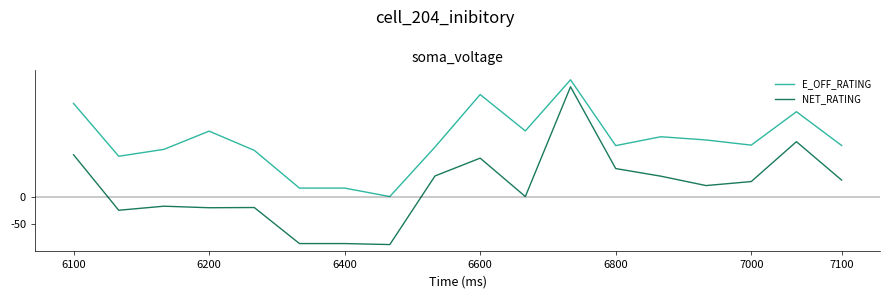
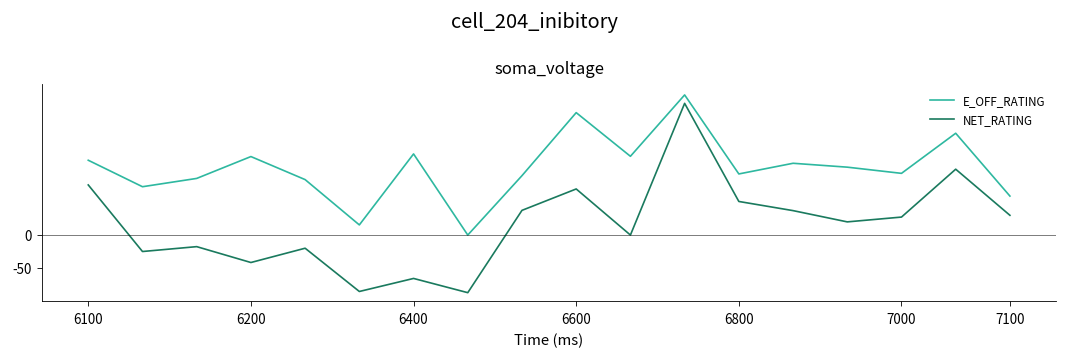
E_OFF_RATING, 6100: 170 -> 110
NET_RATING, 6200: -20 -> -40
E_OFF_RATING, 6400: 20 -> 120
NET_RATING, 6400: -90 -> -70
E_OFF_RATING, 7100: 90 -> 60
